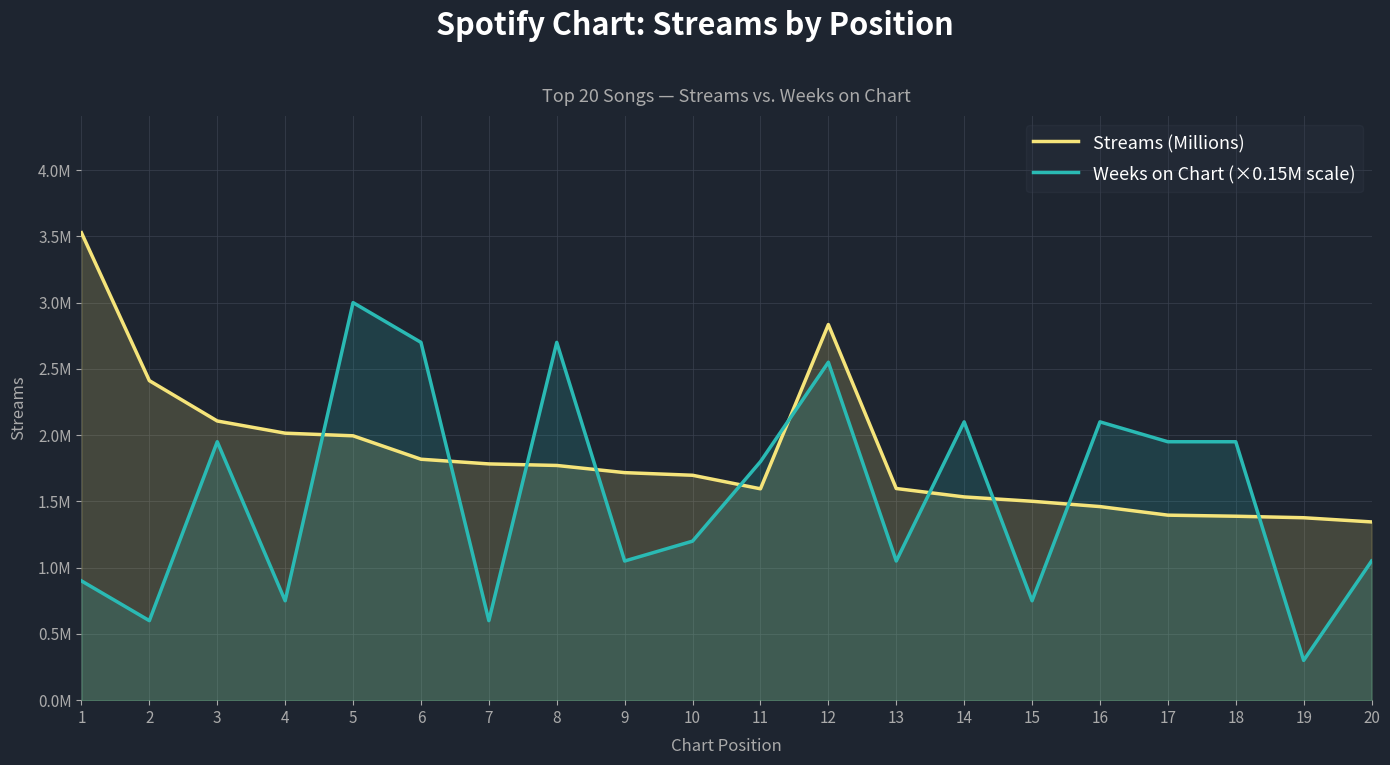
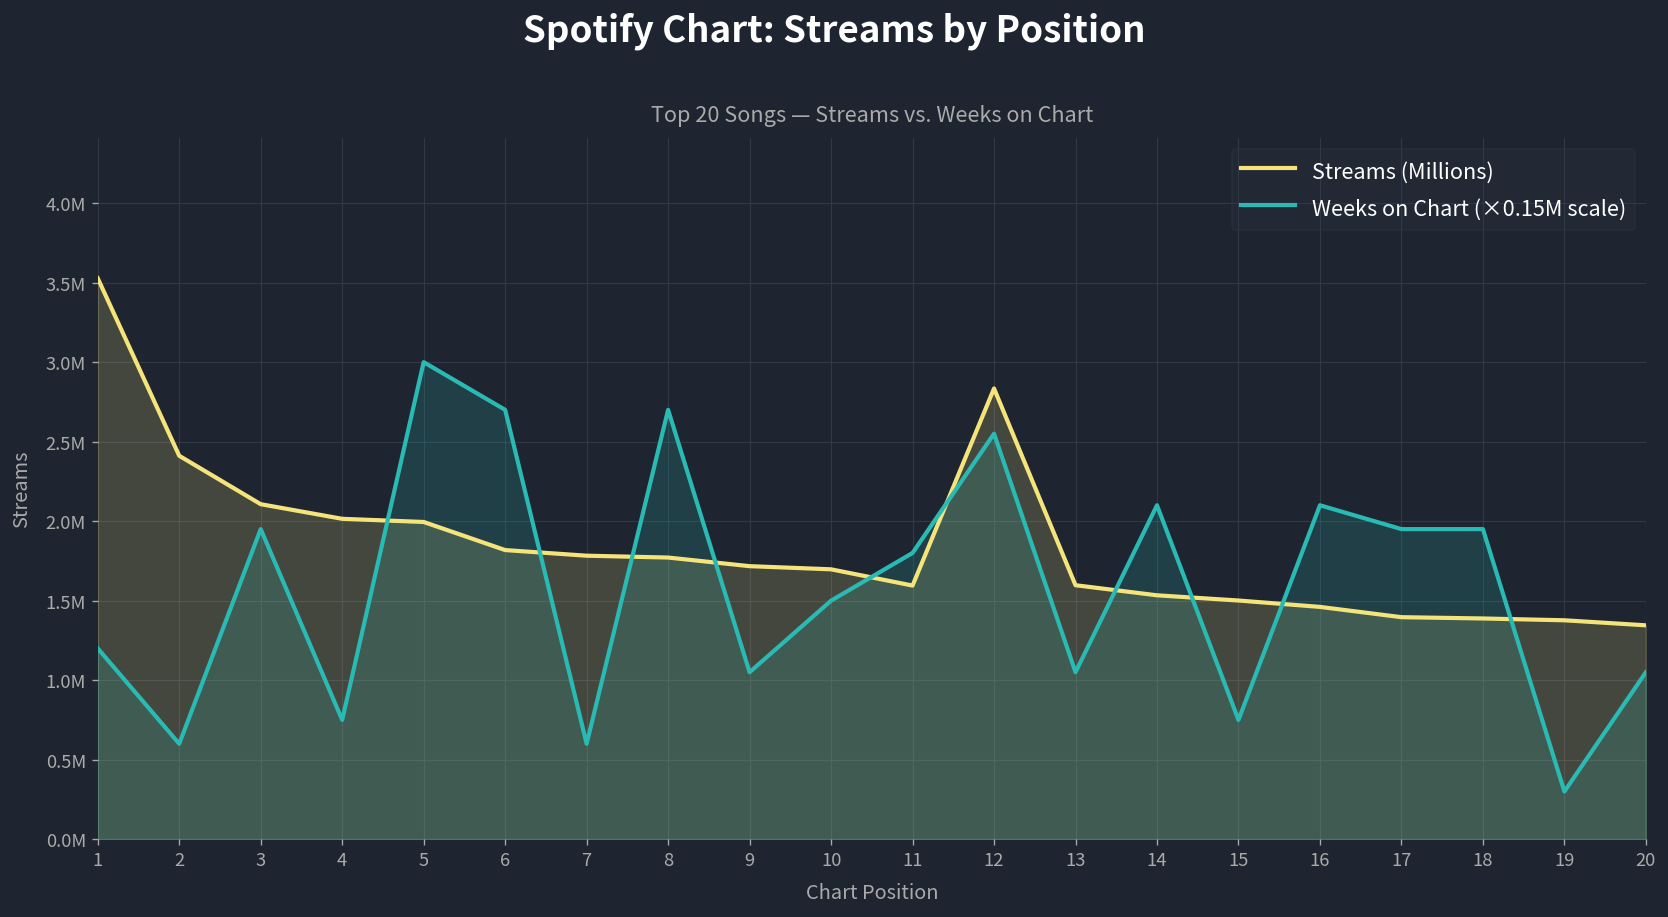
Weeks on Chart (×0.15M scale), 1: 900000 -> 1200000
Weeks on Chart (×0.15M scale), 10: 1200000 -> 1500000
